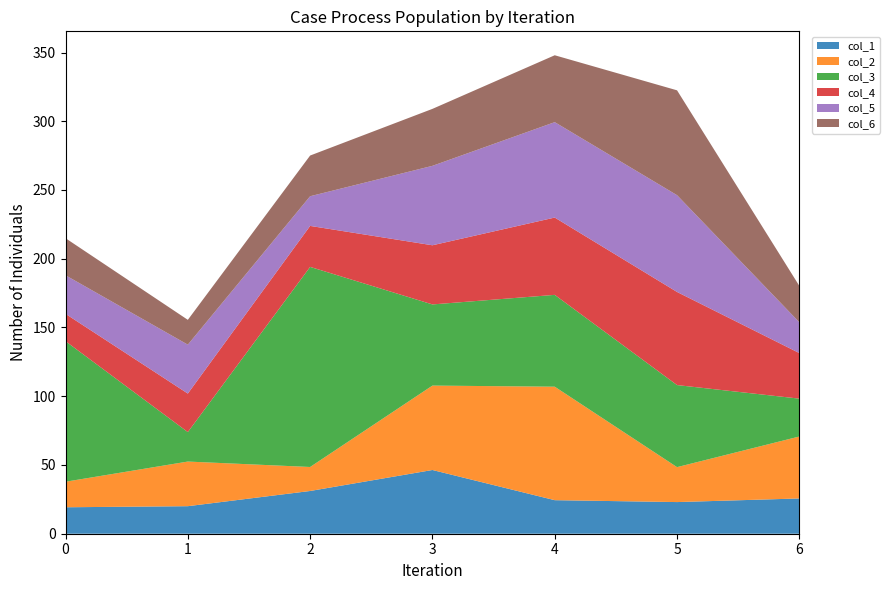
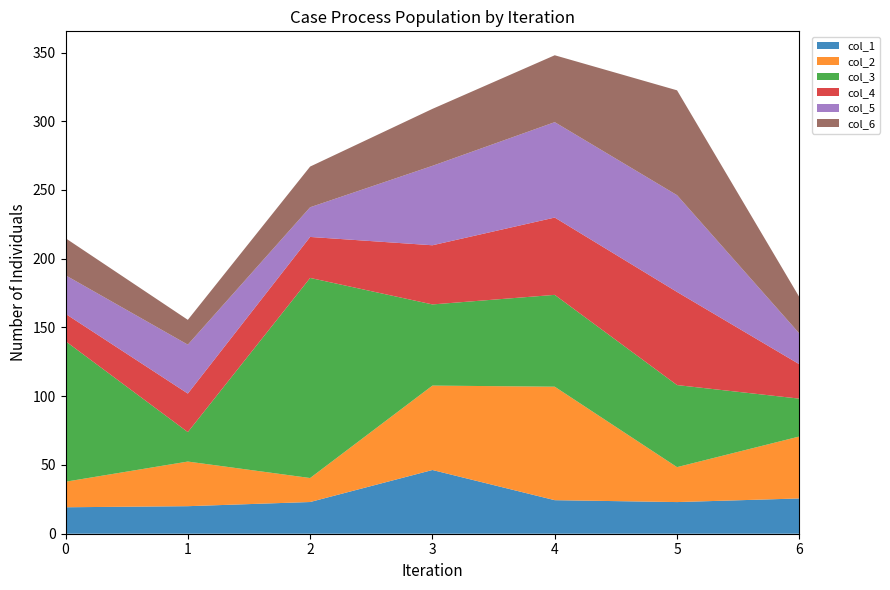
col_1, 2: 31 -> 23
col_4, 6: 33 -> 25
